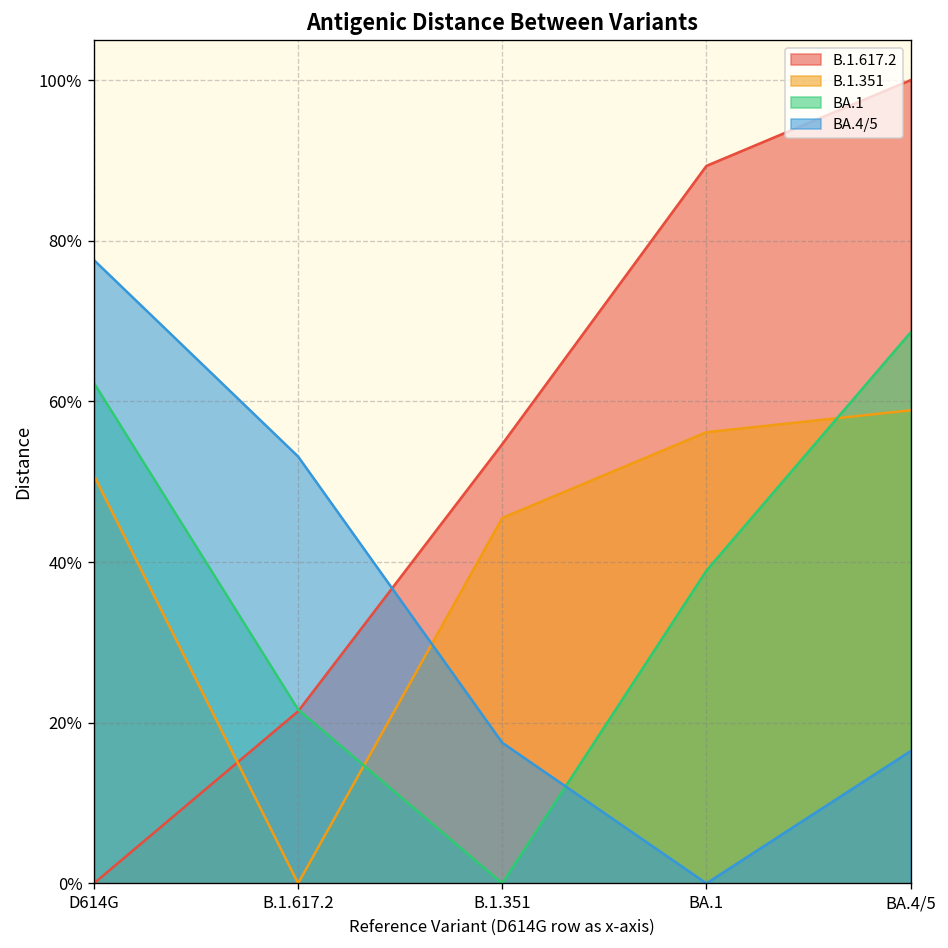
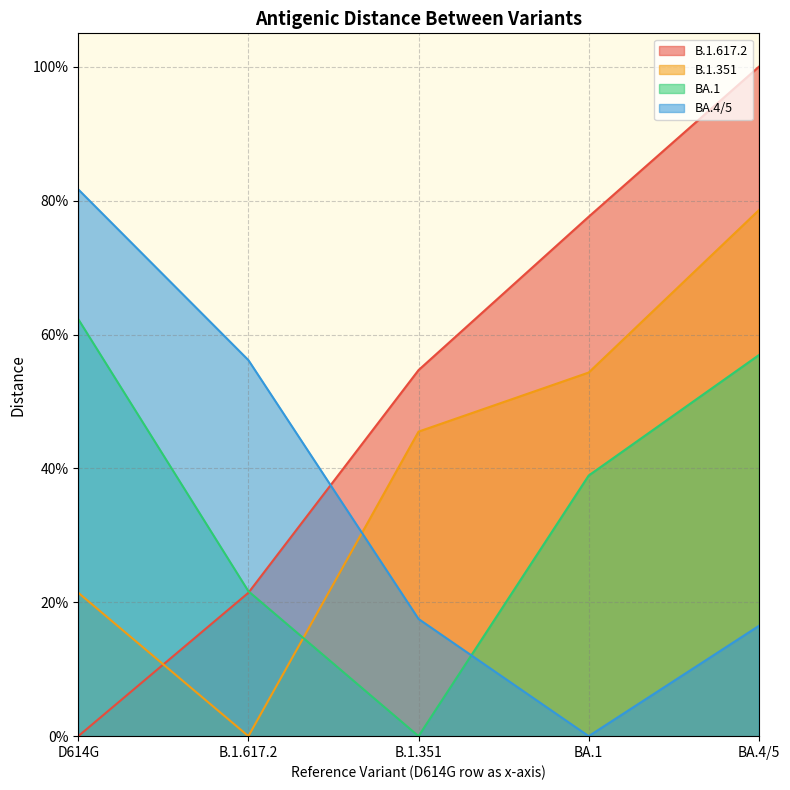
B.1.351, D614G: 51% -> 21%
BA.4/5, D614G: 78% -> 82%
BA.4/5, B.1.617.2: 53% -> 56%
B.1.617.2, BA.1: 89% -> 78%
B.1.351, BA.1: 56% -> 54%
B.1.351, BA.4/5: 59% -> 79%
BA.1, BA.4/5: 69% -> 57%
